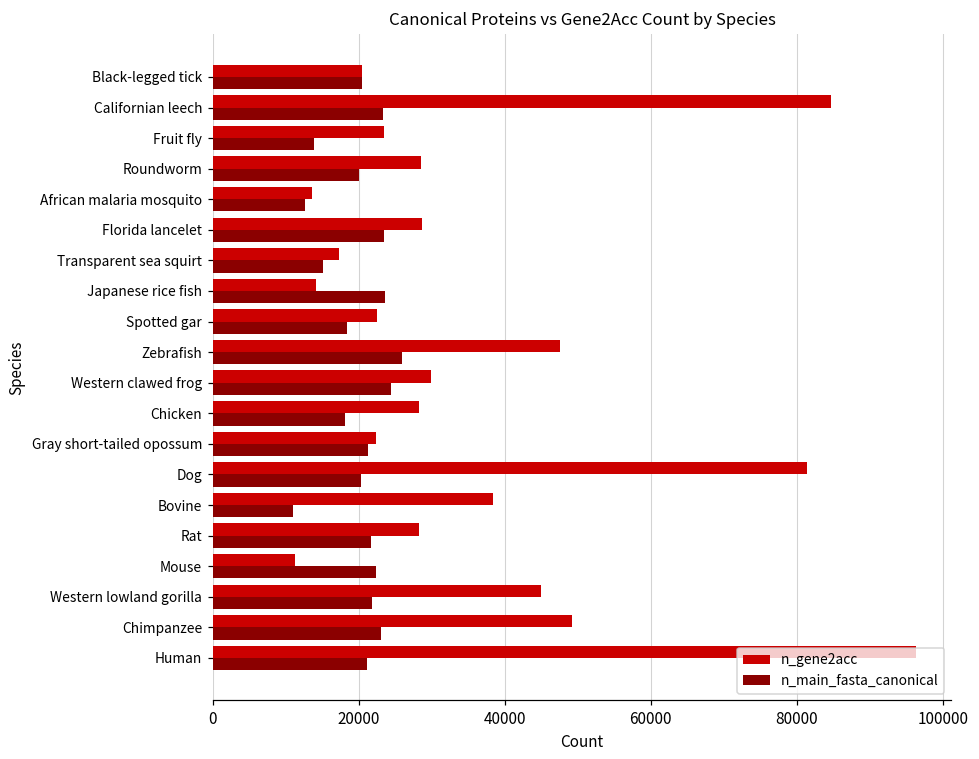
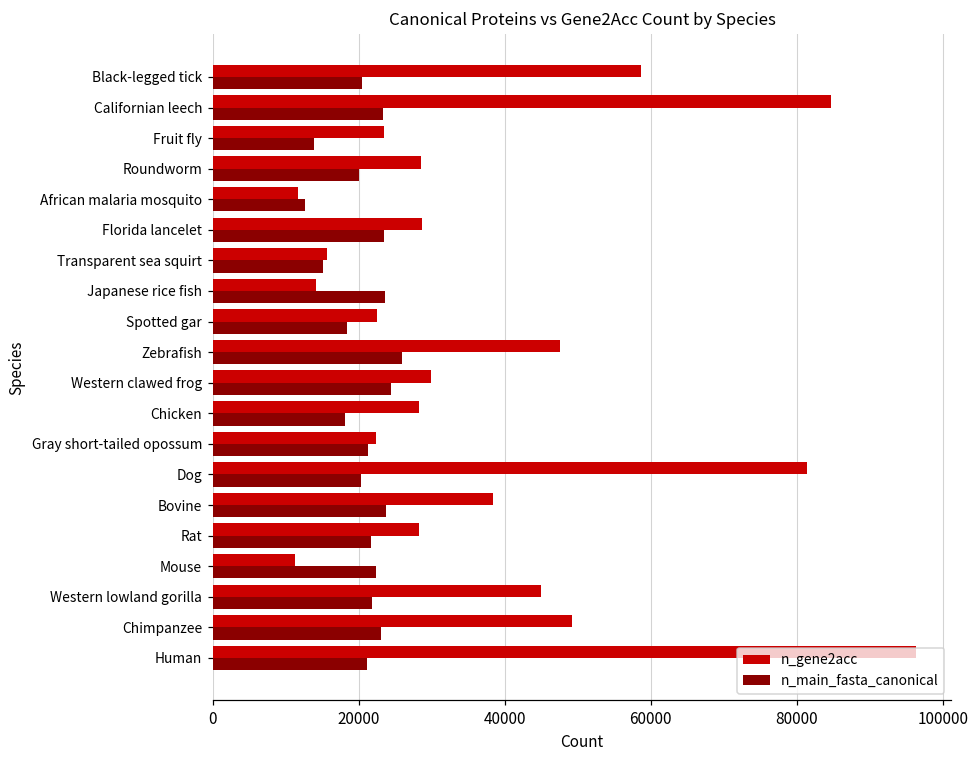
n_gene2acc, Black-legged tick: 20000 -> 59000
n_gene2acc, African malaria mosquito: 14000 -> 12000
n_gene2acc, Transparent sea squirt: 17000 -> 16000
n_main_fasta_canonical, Bovine: 11000 -> 24000
